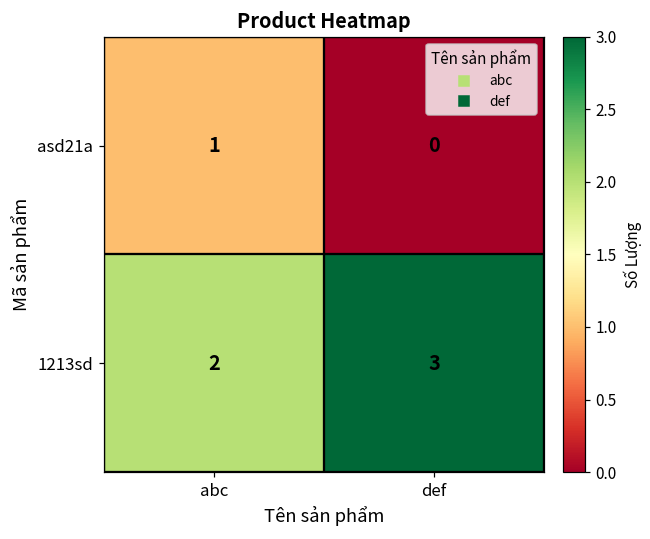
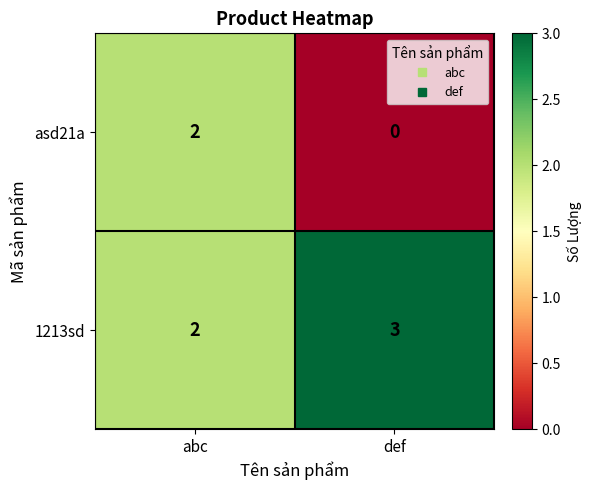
asd21a, abc: 1 -> 2
